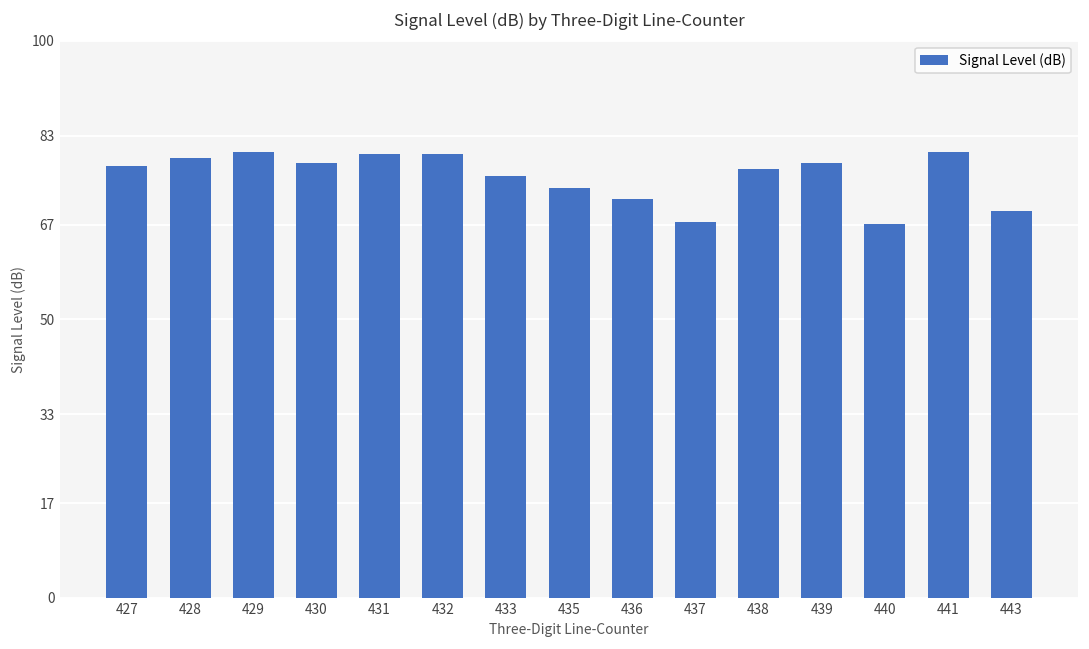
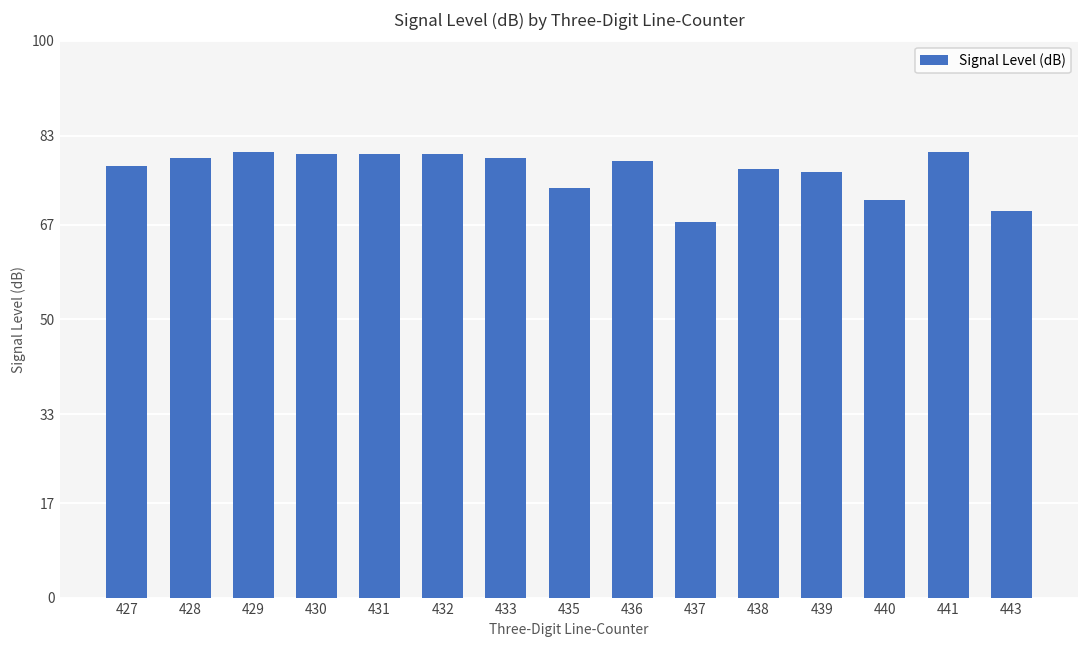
430: 78 -> 80
433: 76 -> 79
436: 72 -> 79
439: 78 -> 76
440: 67 -> 72
